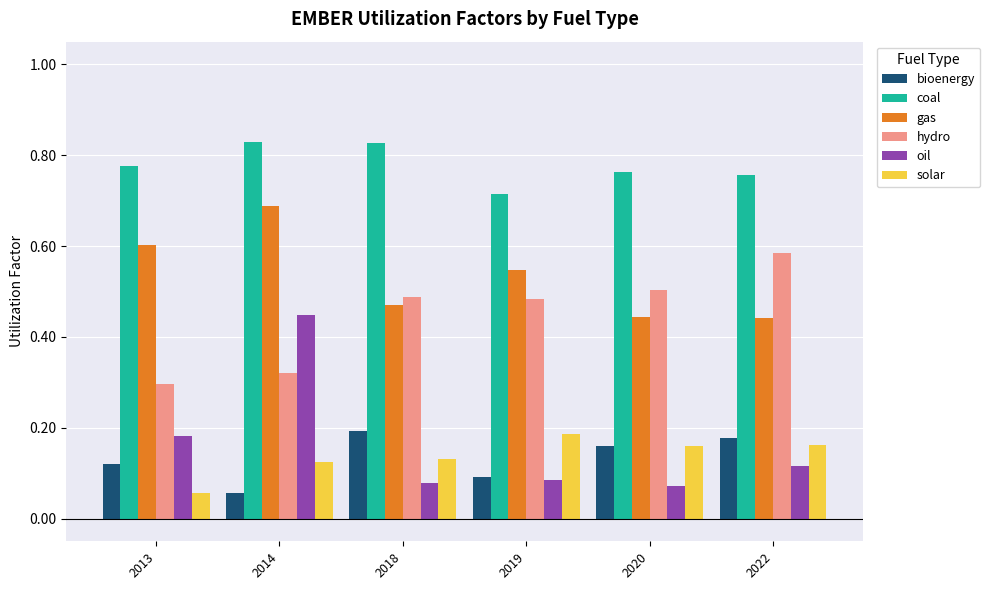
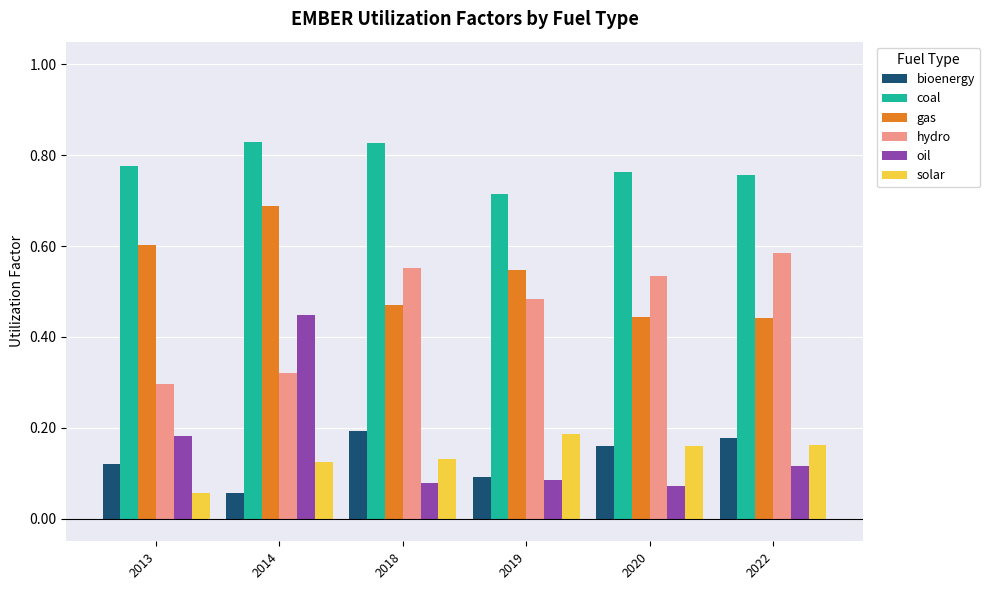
hydro, 2018: 0.49 -> 0.55
hydro, 2020: 0.50 -> 0.53
